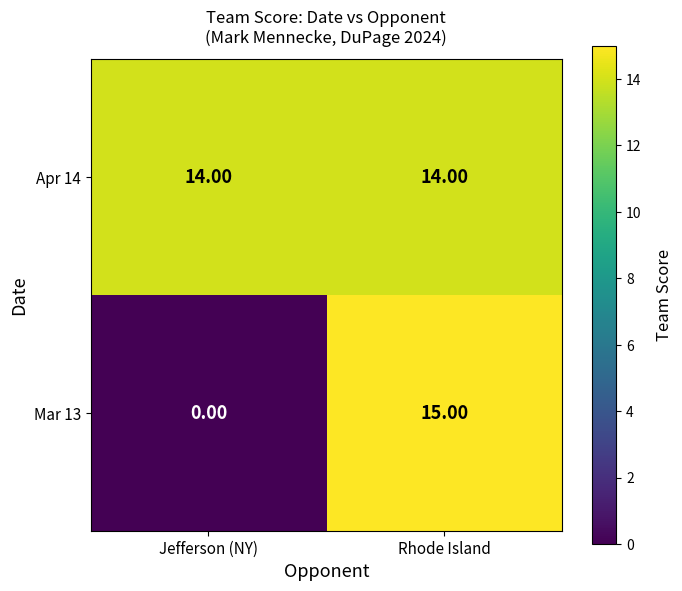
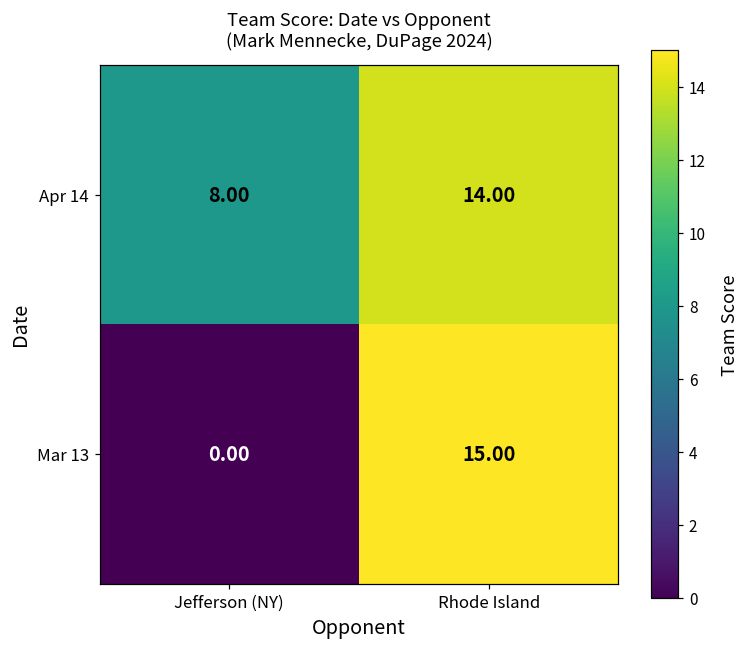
Apr 14, Jefferson (NY): 14.00 -> 8.00
